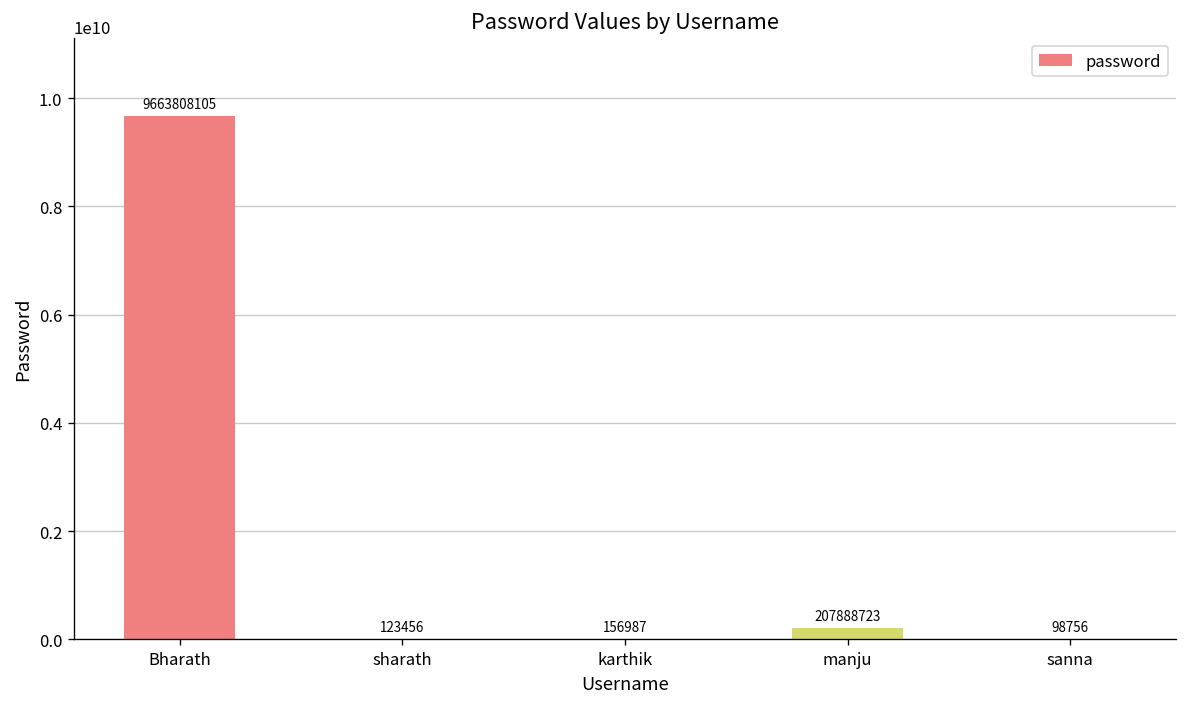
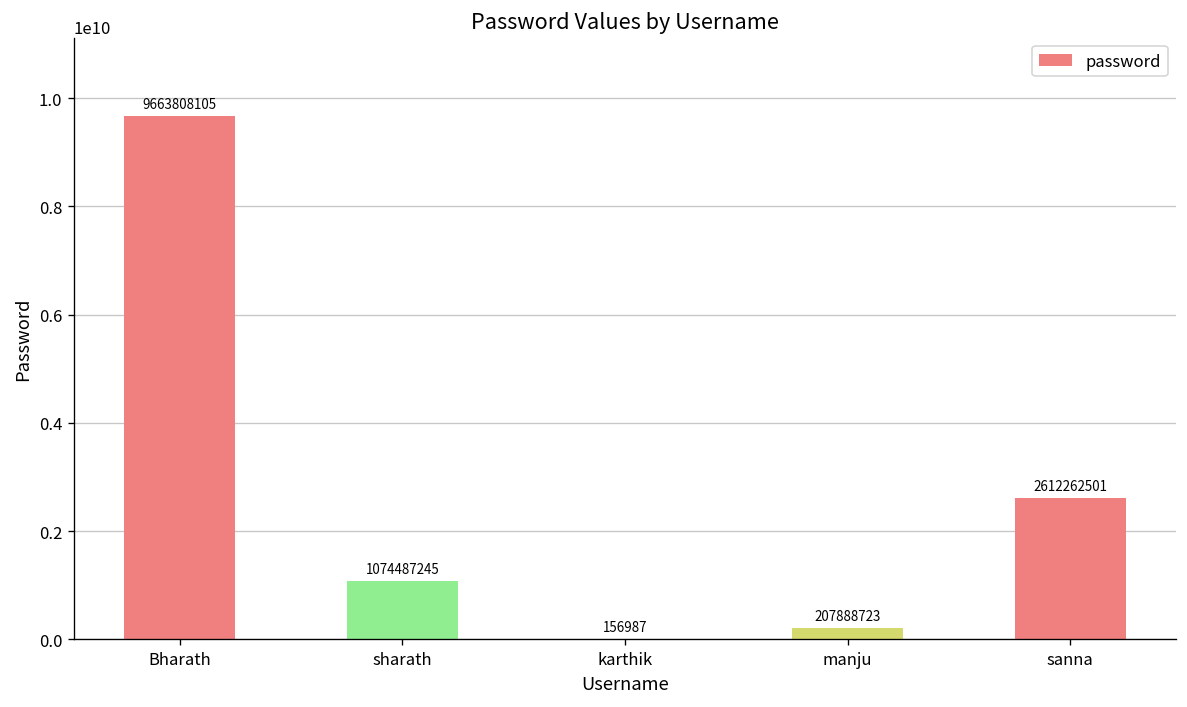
sharath: 123456 -> 1074487245
sanna: 98756 -> 2612262501
